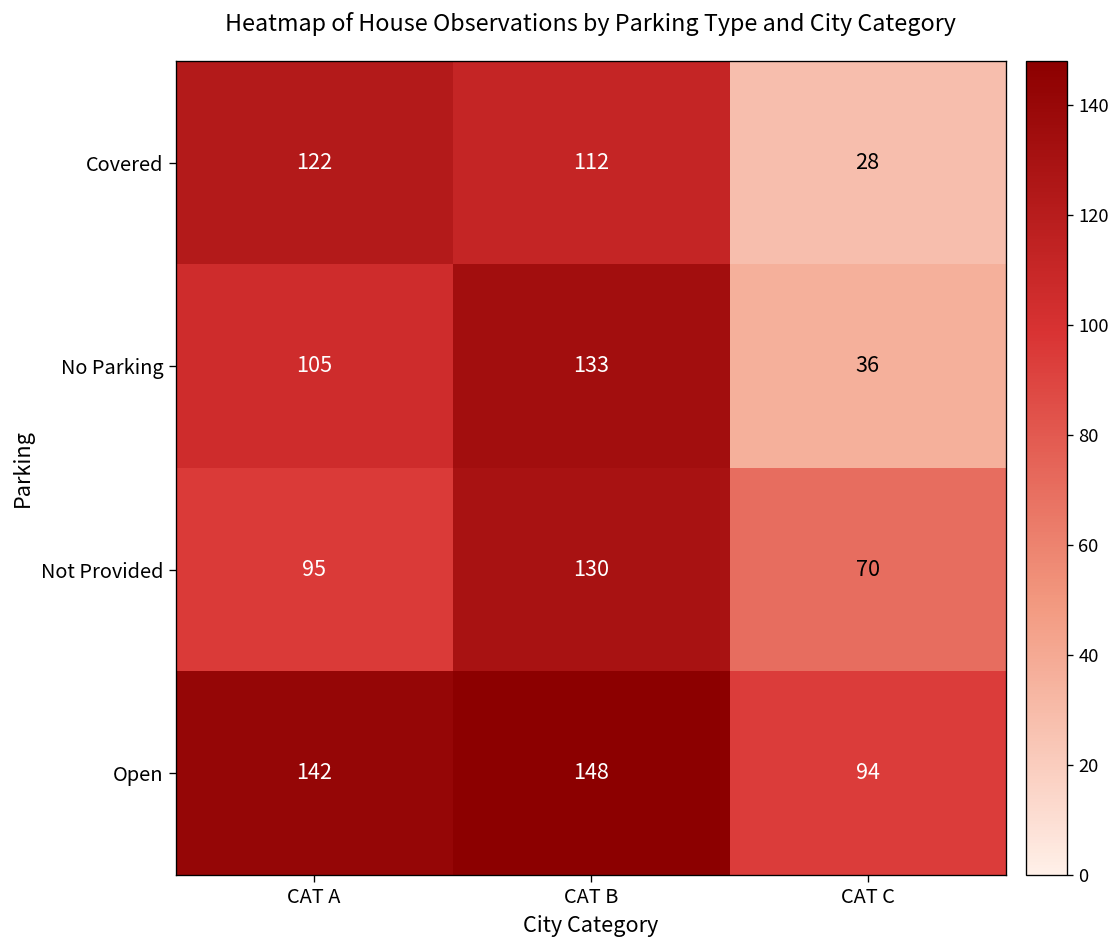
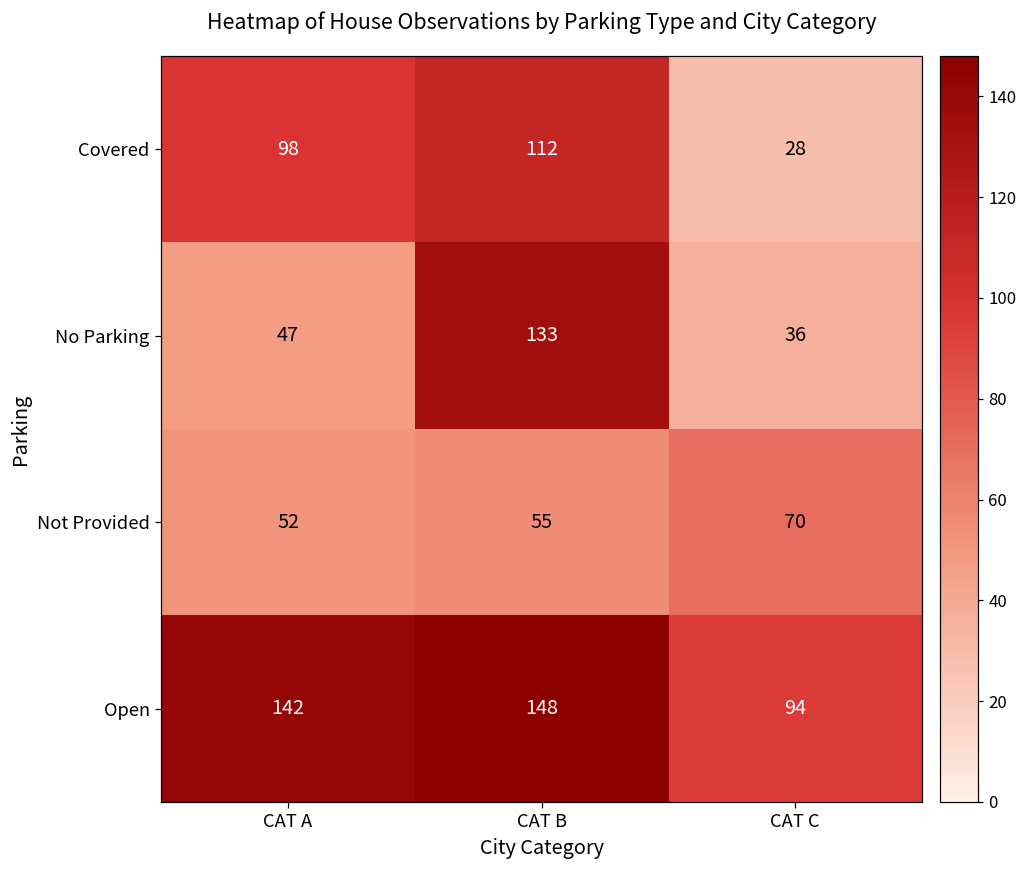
Covered, CAT A: 122 -> 98
No Parking, CAT A: 105 -> 47
Not Provided, CAT A: 95 -> 52
Not Provided, CAT B: 130 -> 55
